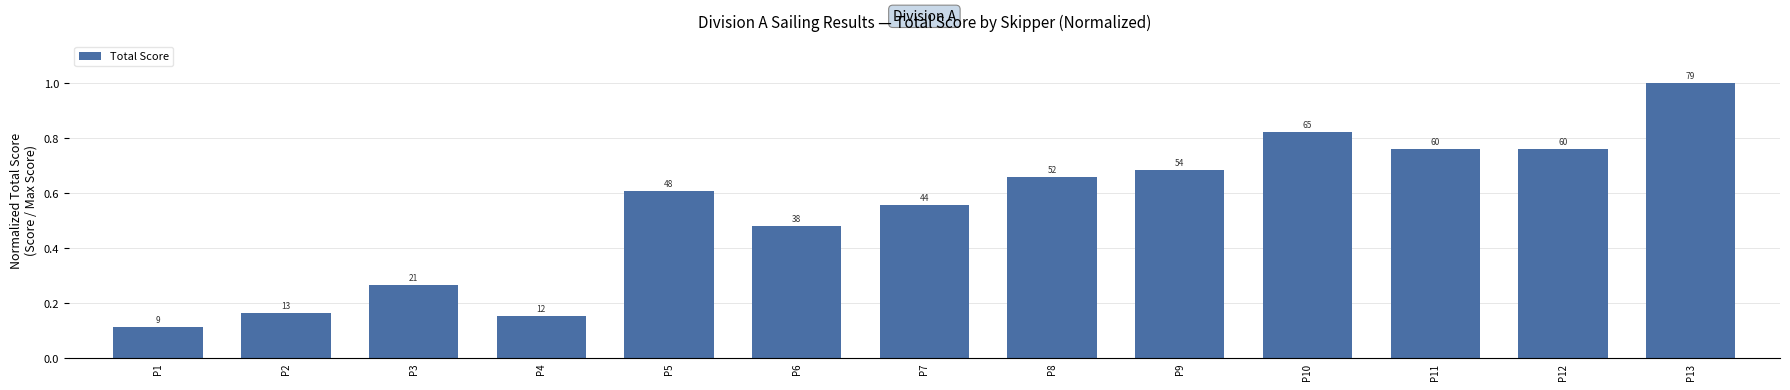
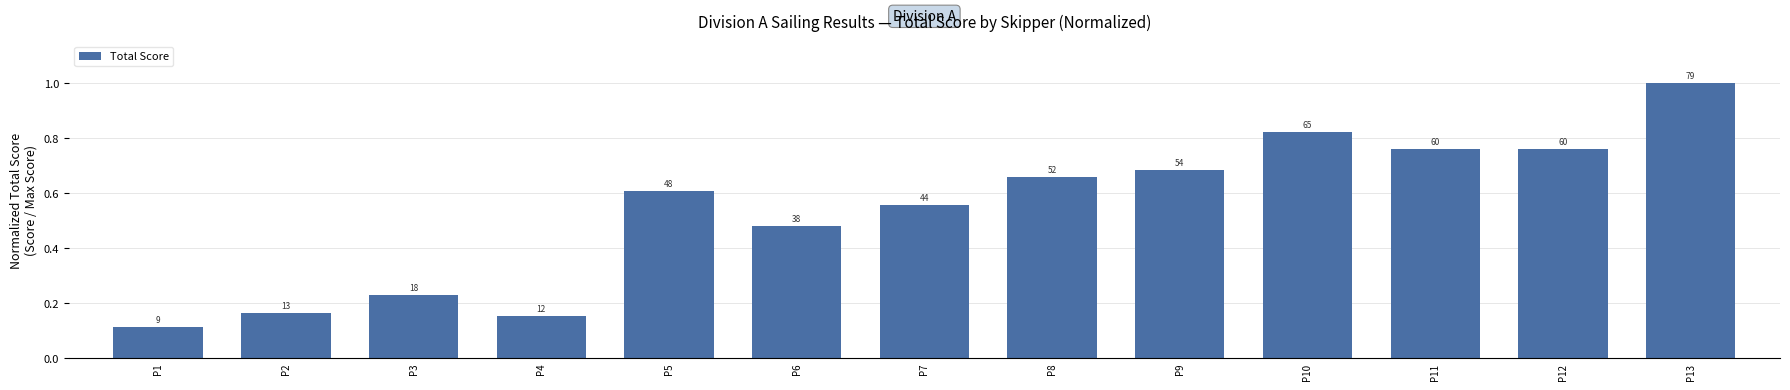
P3: 21 -> 18
